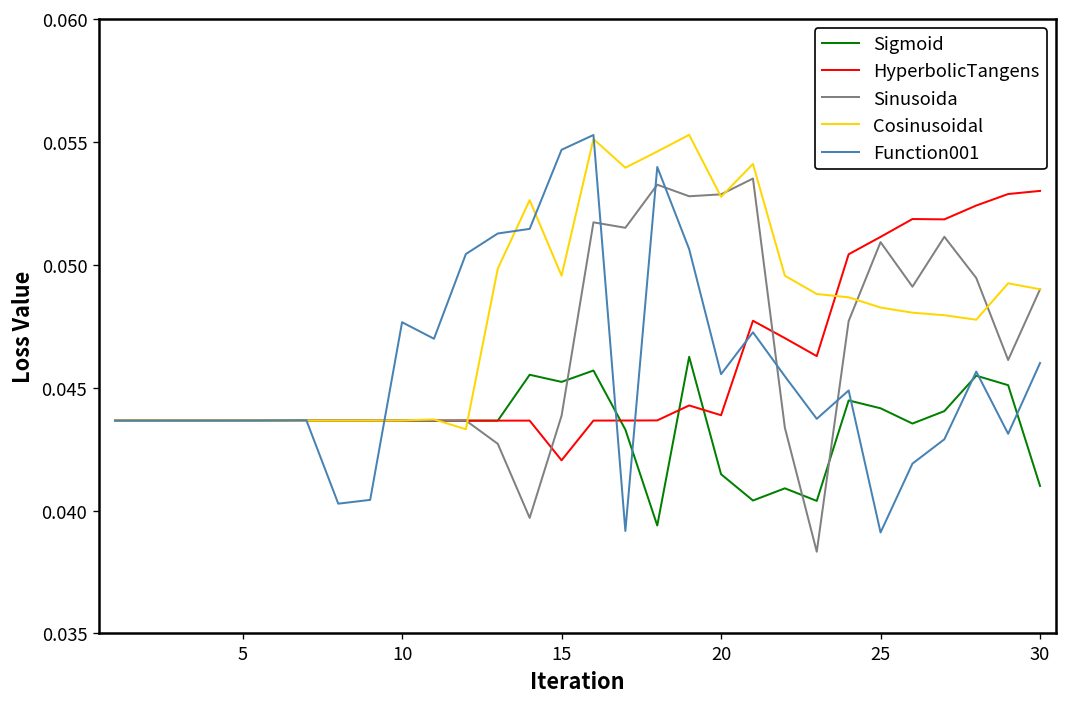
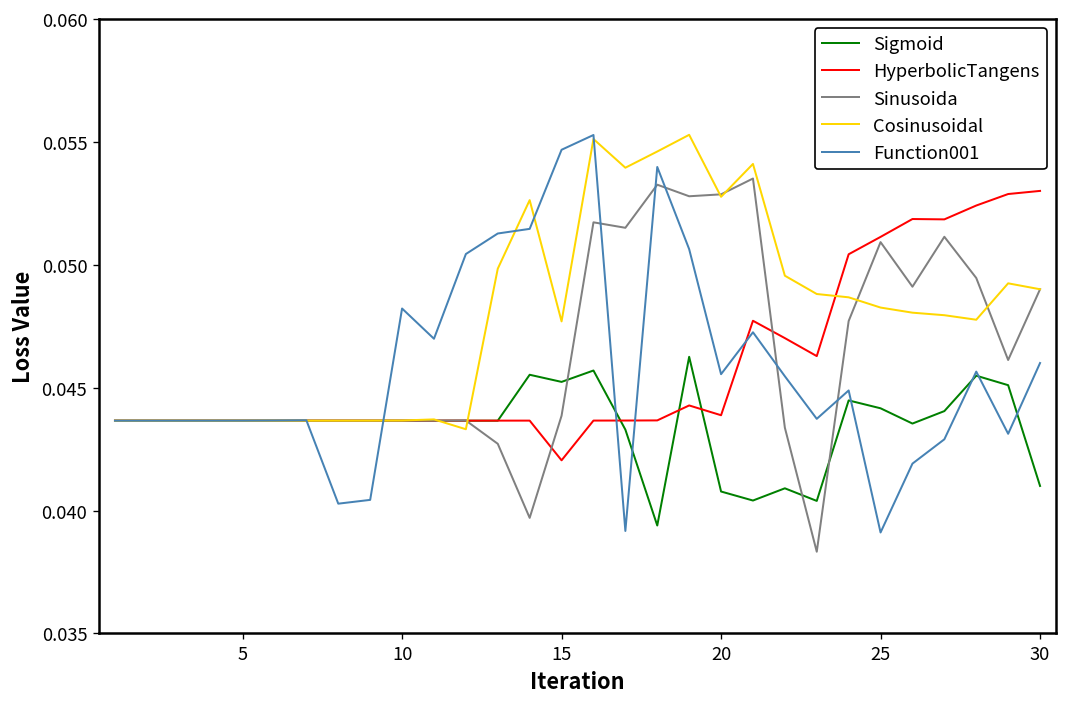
Function001, 10: 0.0477 -> 0.0482
Cosinusoidal, 15: 0.0496 -> 0.0477
Sigmoid, 20: 0.0415 -> 0.0408
